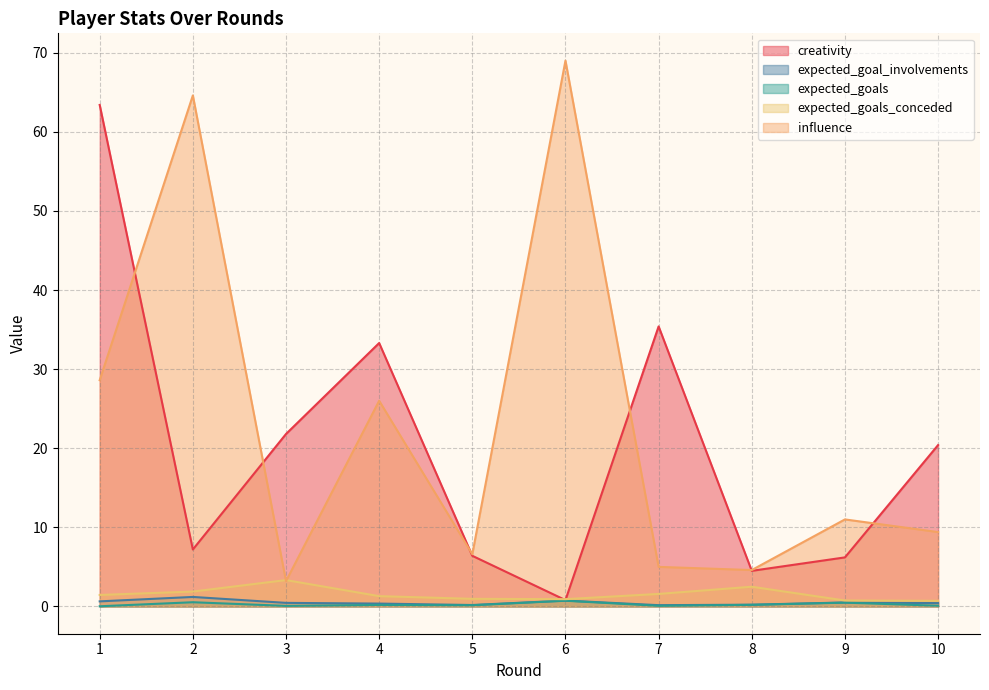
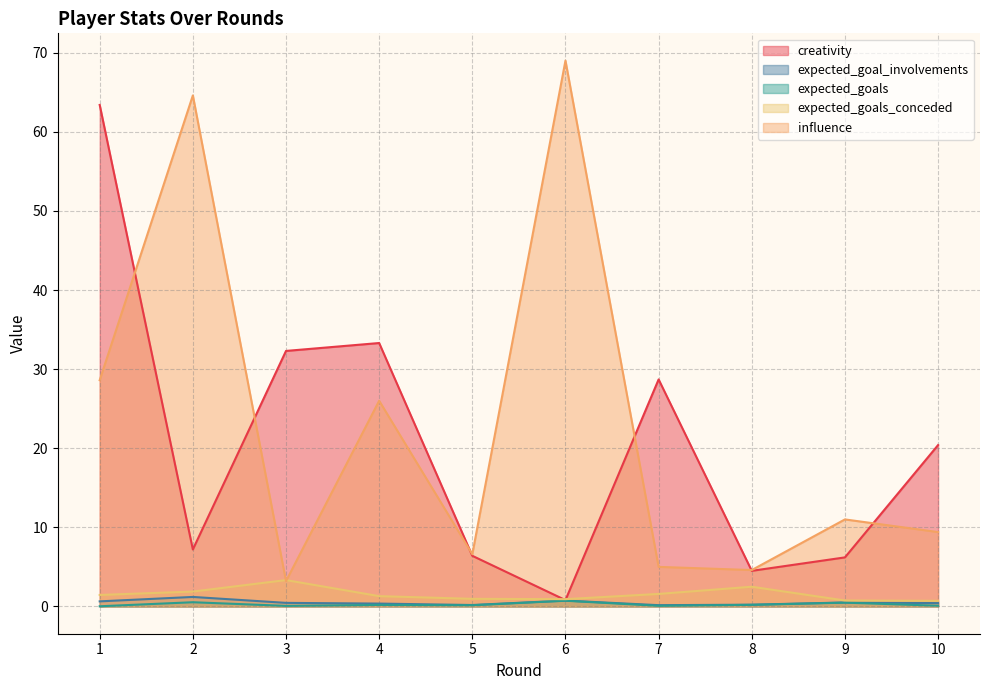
creativity, 3: 22 -> 32
creativity, 7: 35 -> 29
